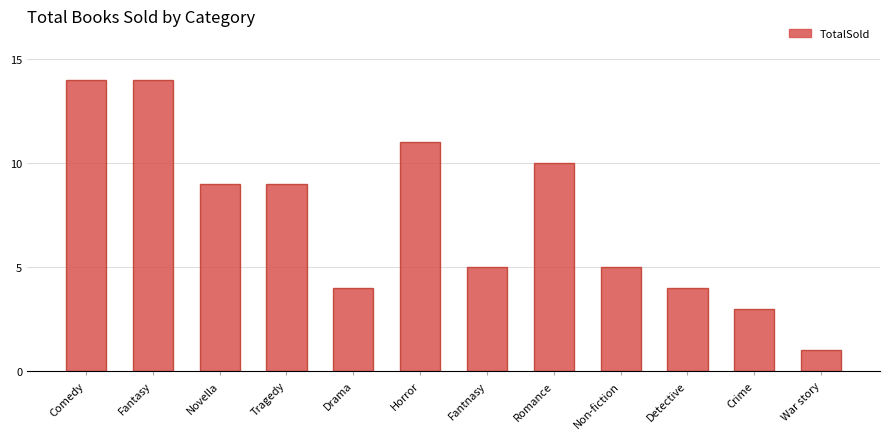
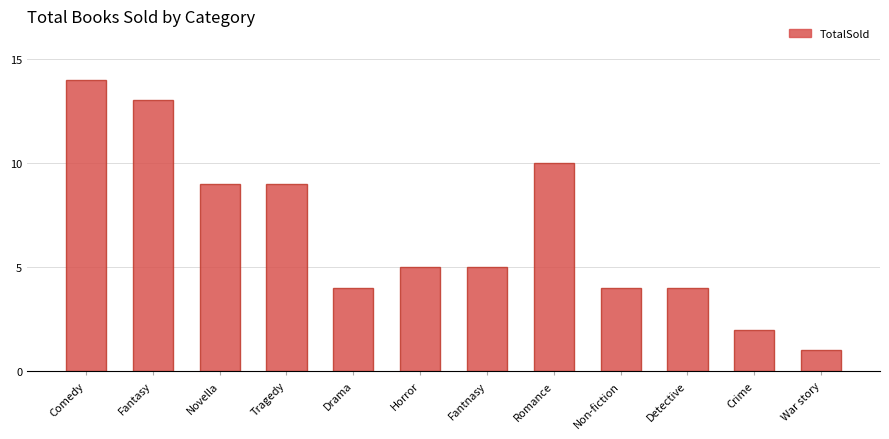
Fantasy: 14 -> 13
Horror: 11 -> 5
Non-fiction: 5 -> 4
Crime: 3 -> 2
